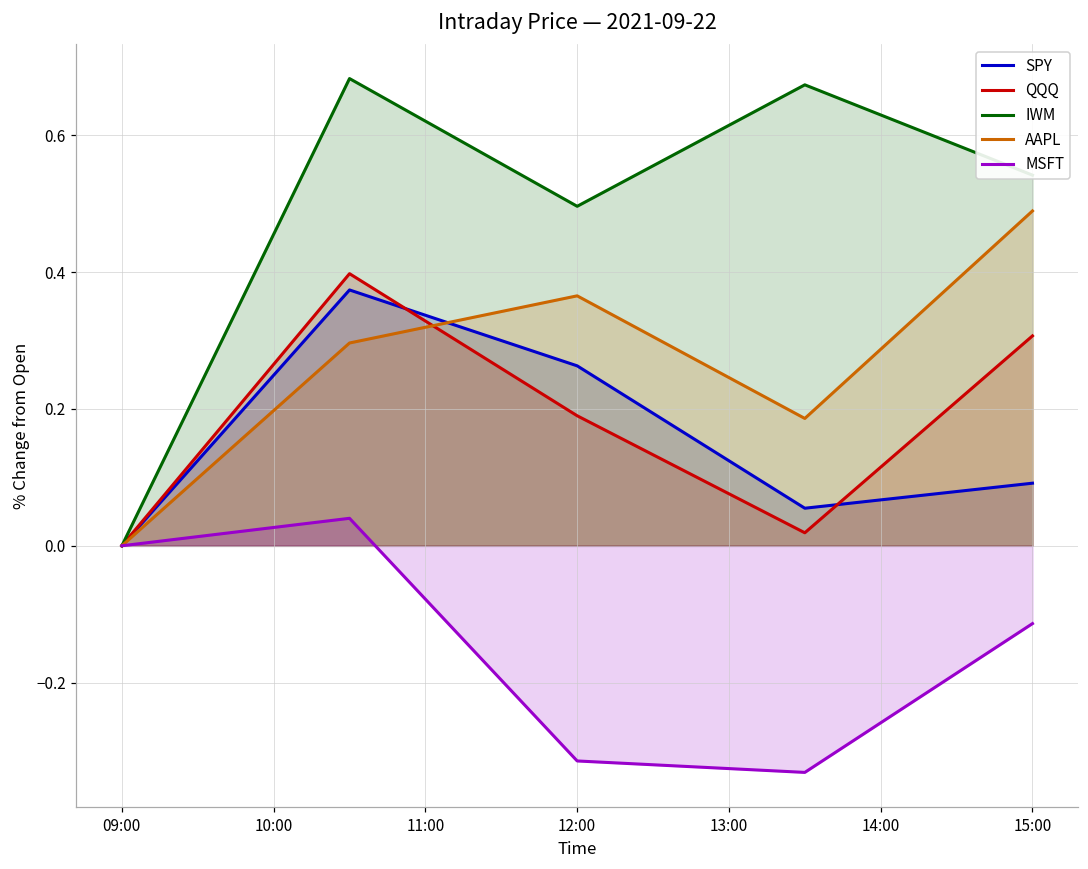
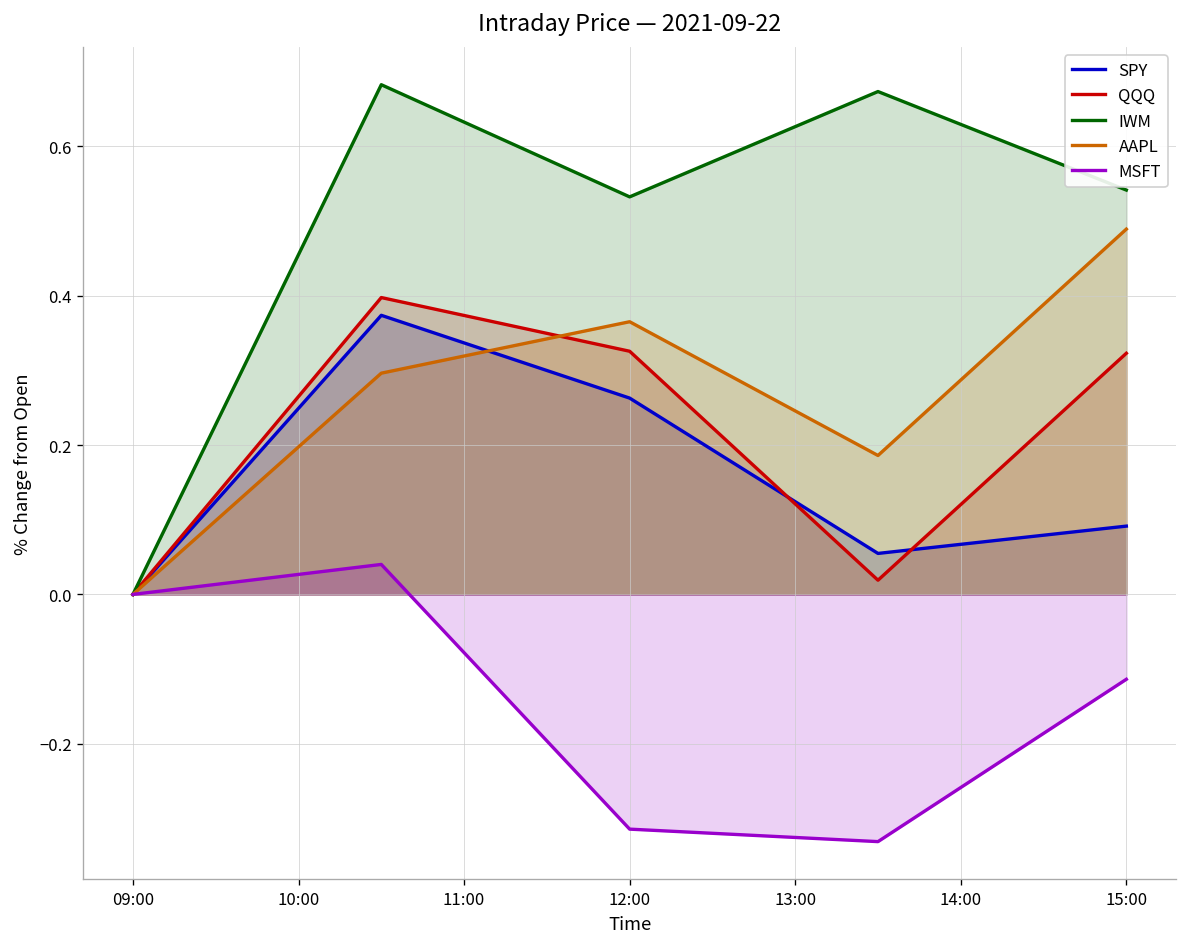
QQQ, 12:00: 0.19 -> 0.33
IWM, 12:00: 0.50 -> 0.53
QQQ, 15:00: 0.31 -> 0.32
